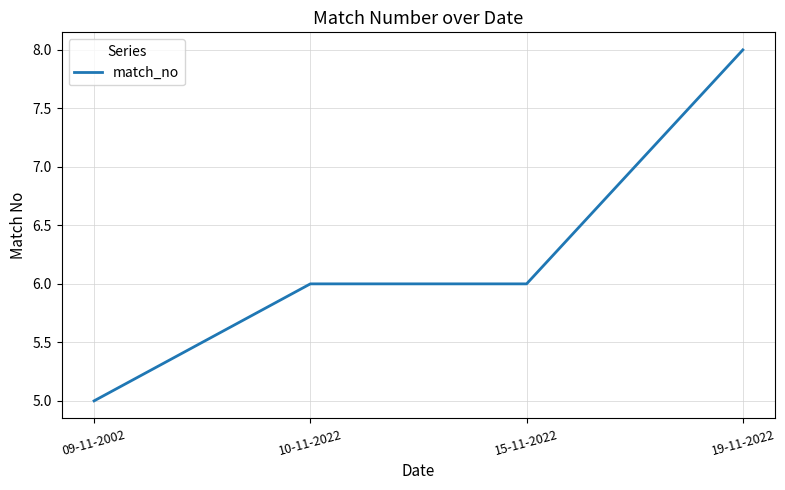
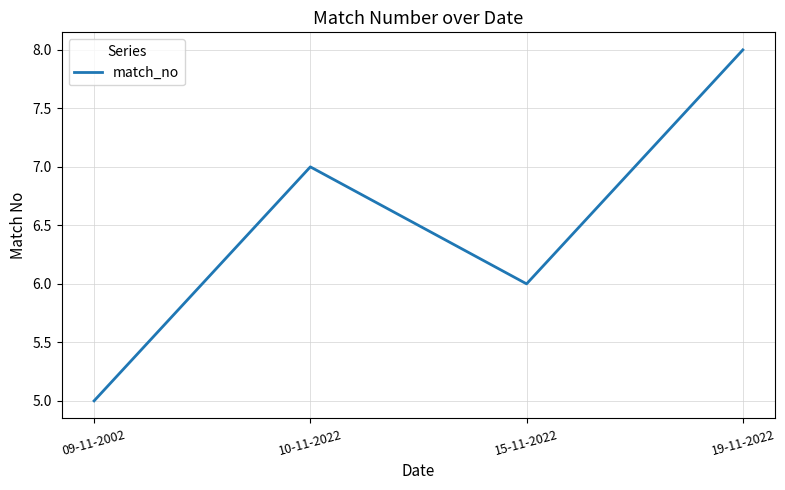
10-11-2022: 6 -> 7
